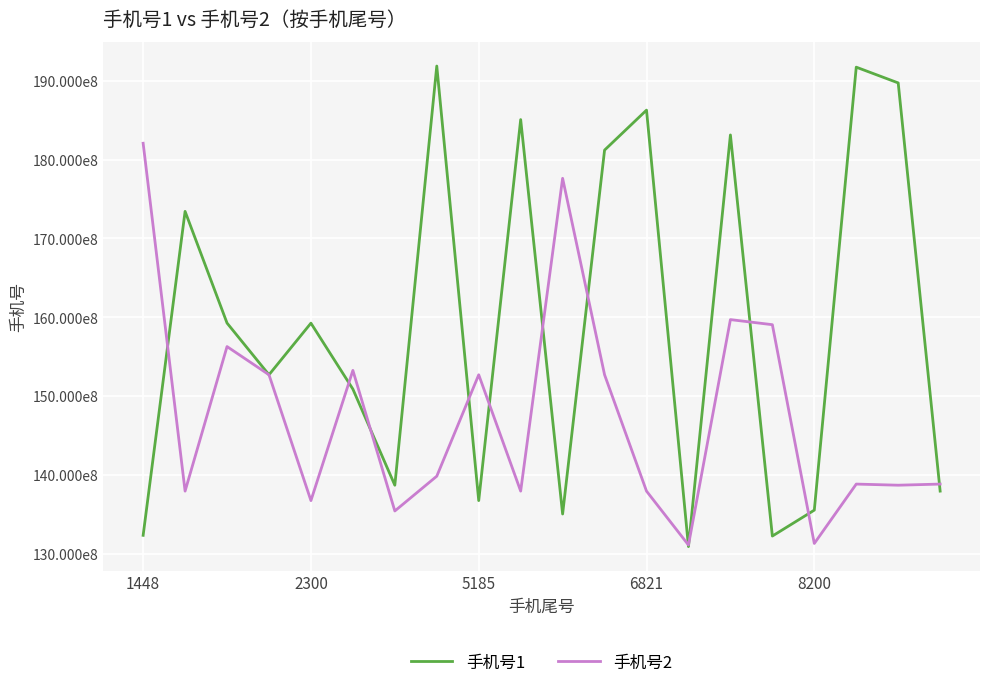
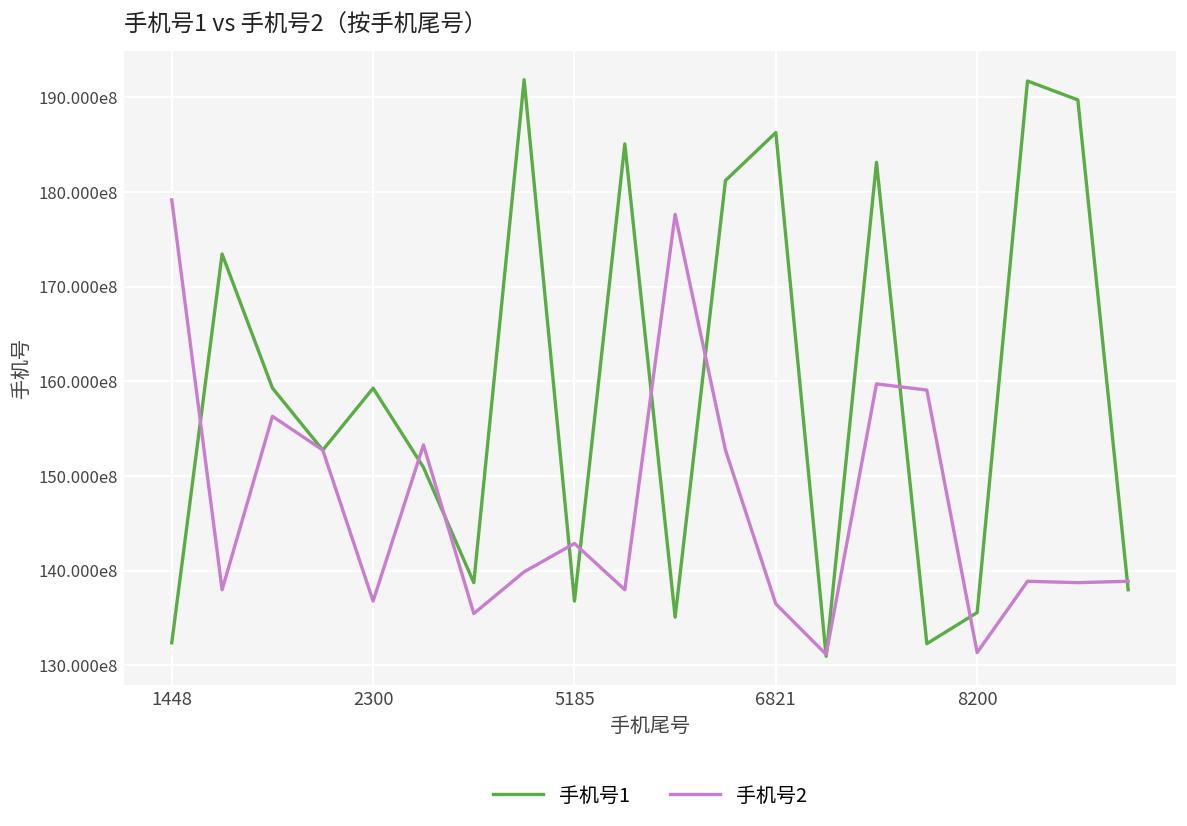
手机号2, 1448: 18200000000 -> 17900000000
手机号2, 5185: 15300000000 -> 14300000000
手机号2, 6821: 13800000000 -> 13600000000
